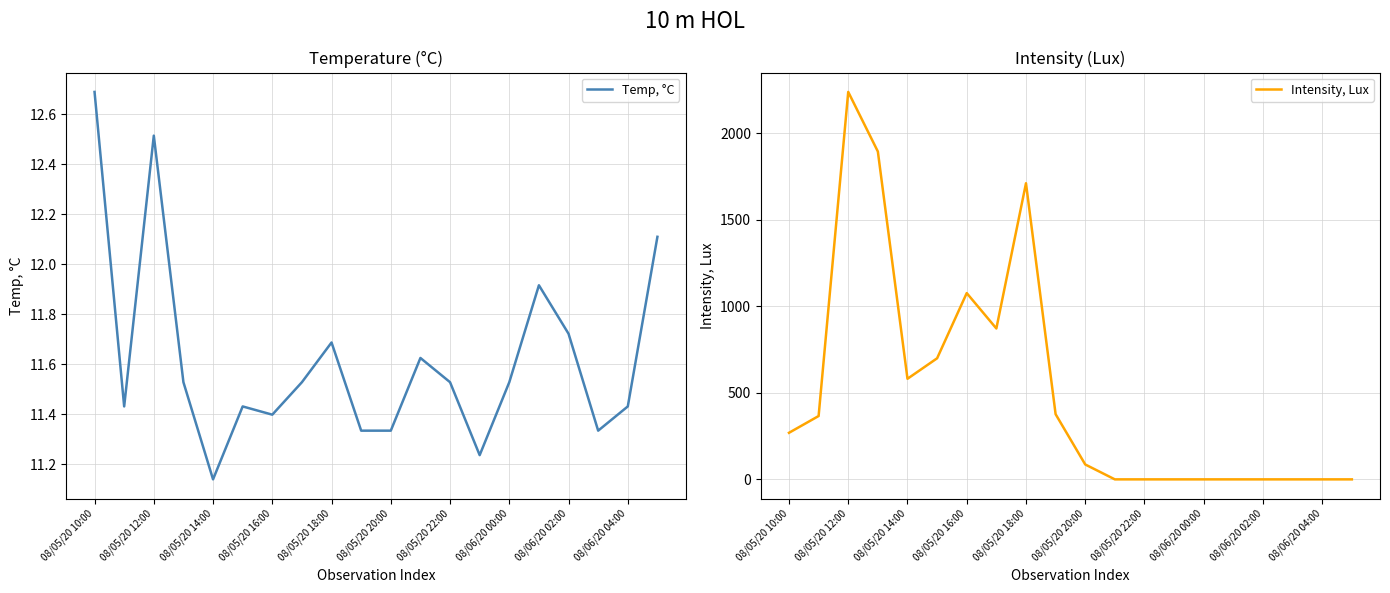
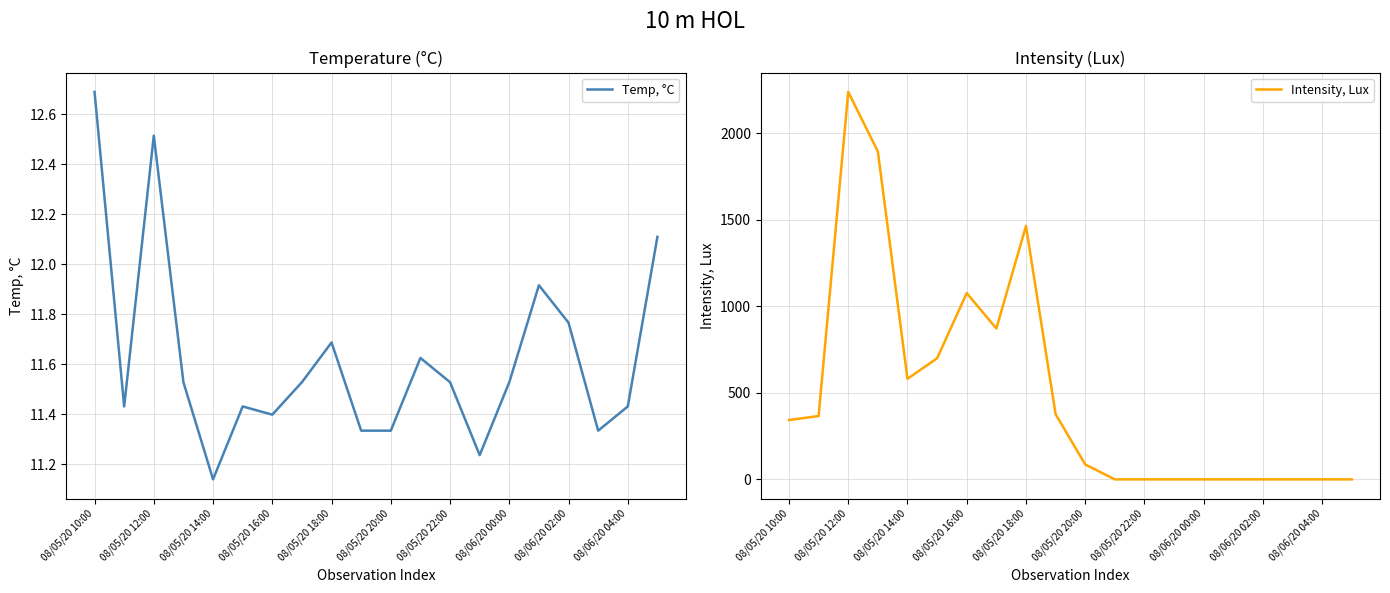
Temperature (°C), 08/06/20 02:00: 11.72 -> 11.77
Intensity (Lux), 08/05/20 10:00: 270 -> 340
Intensity (Lux), 08/05/20 18:00: 1710 -> 1460
